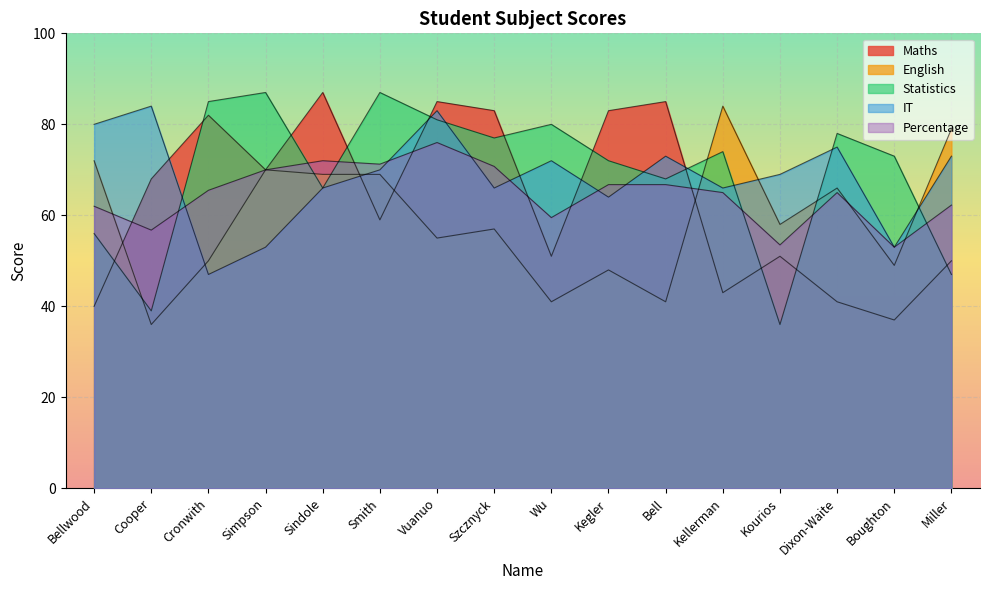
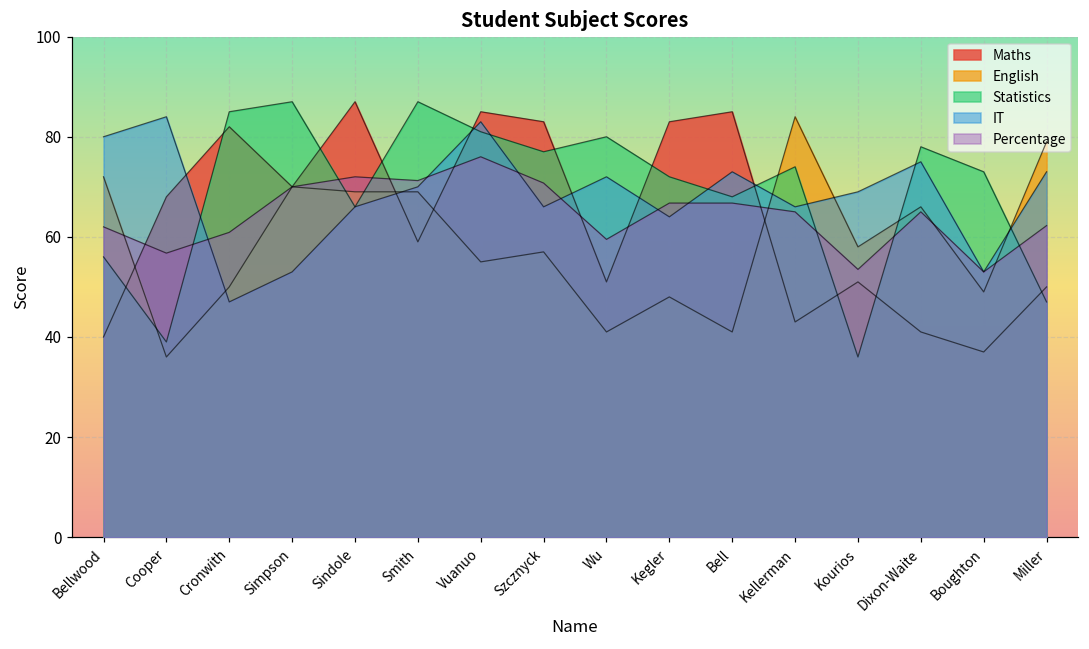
Percentage, Cronwith: 66 -> 61
